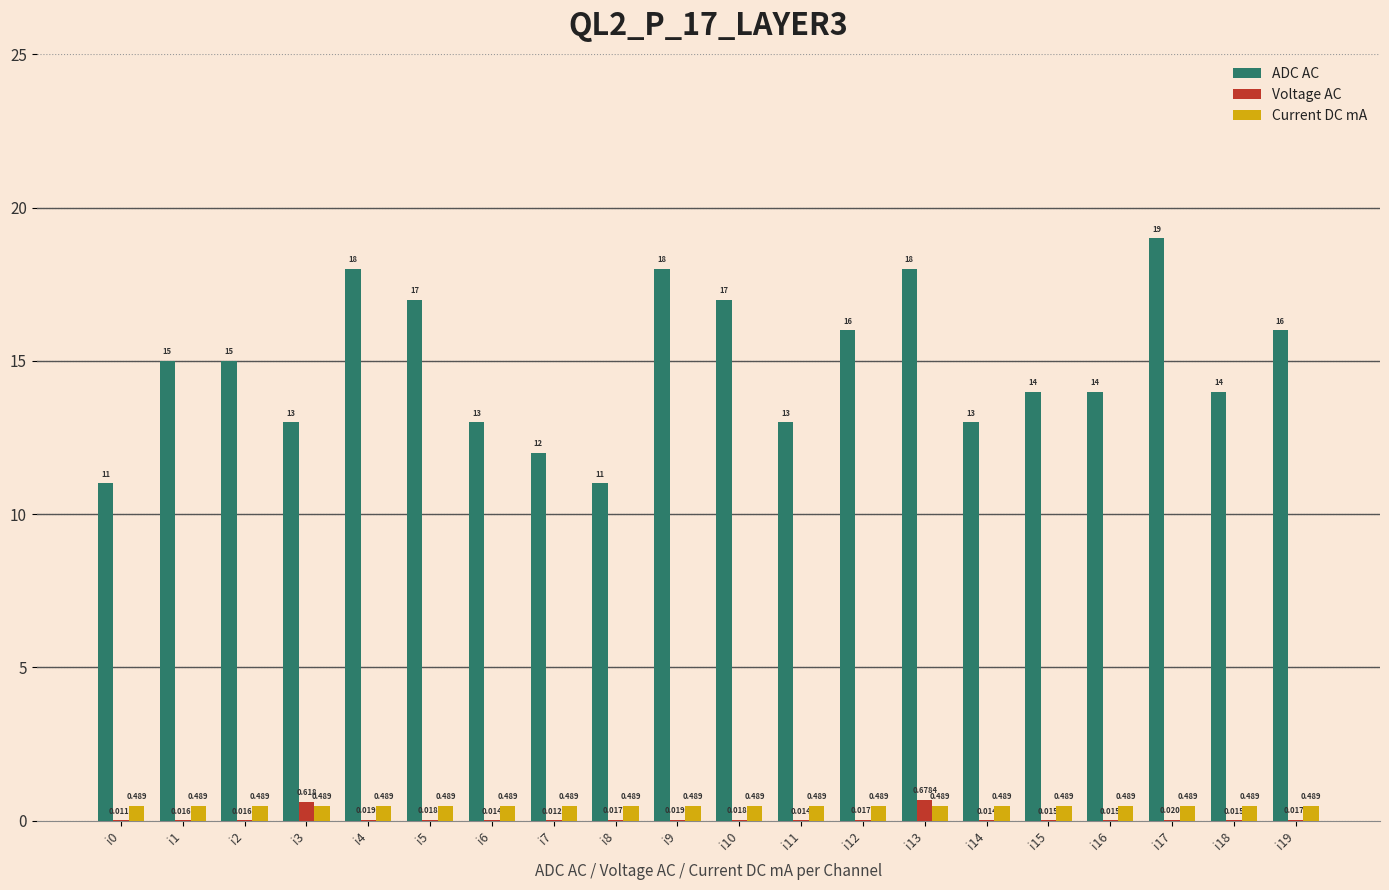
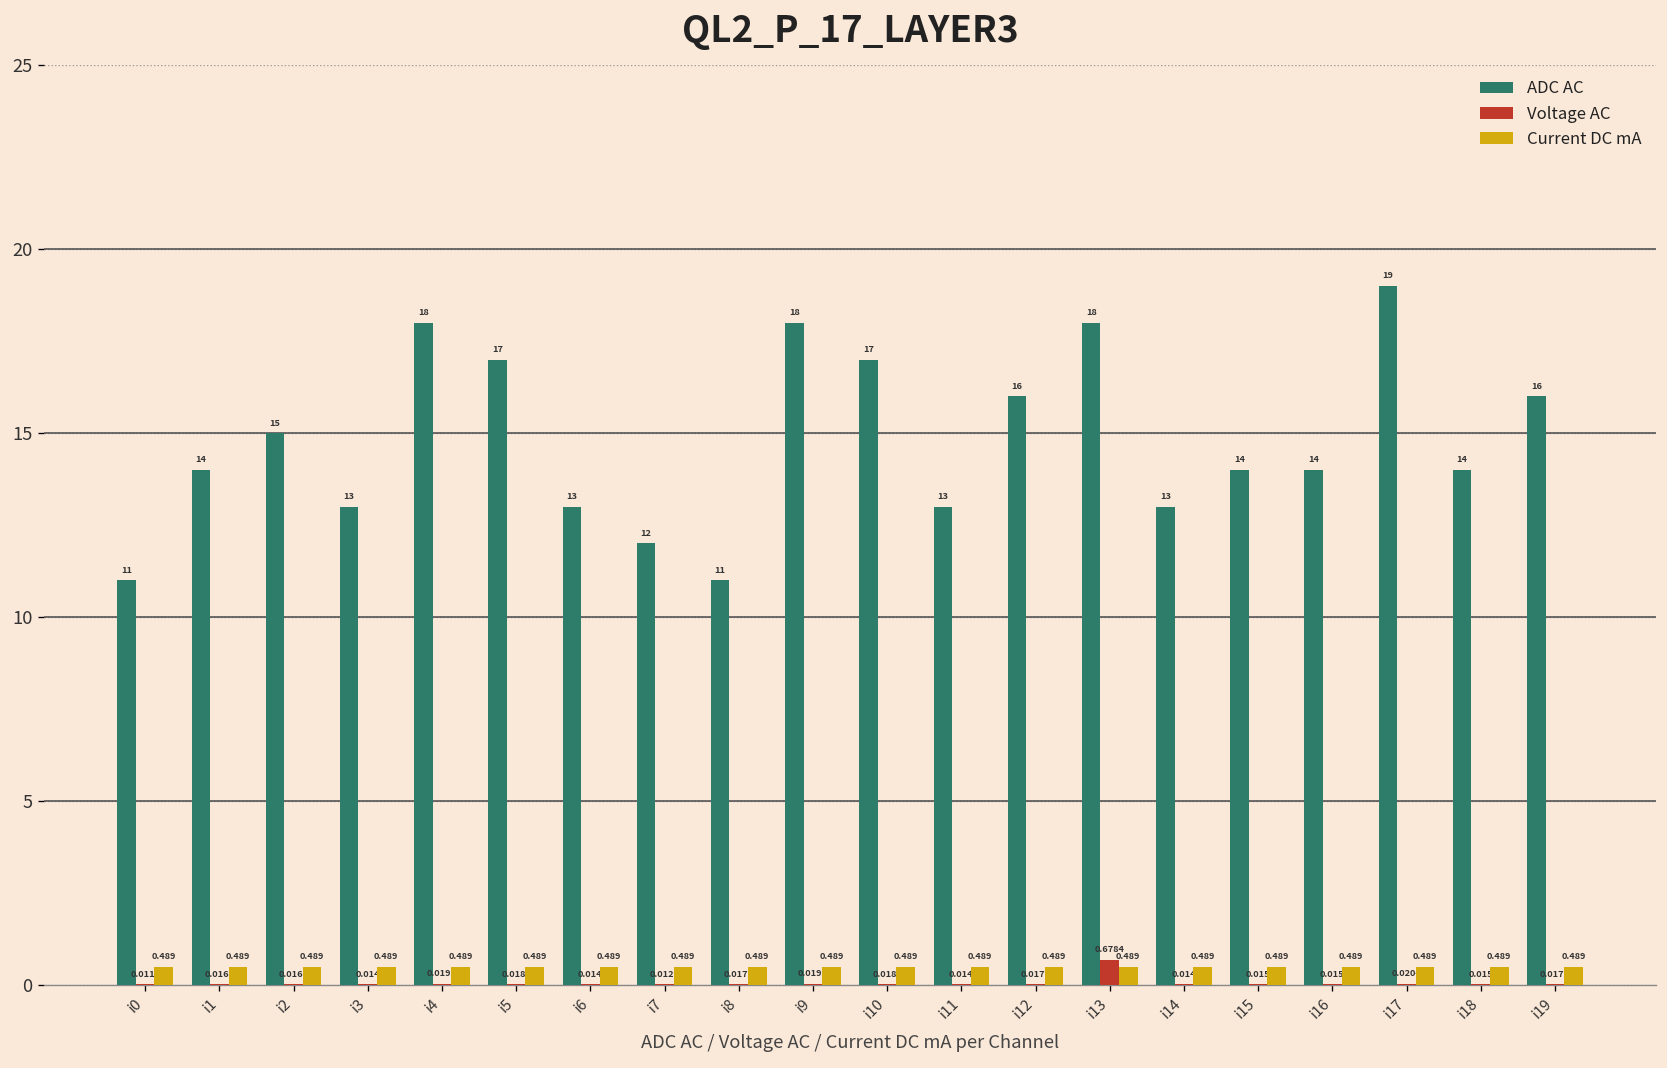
ADC AC, i1: 15 -> 14
Voltage AC, i3: 0.618 -> 0.014
